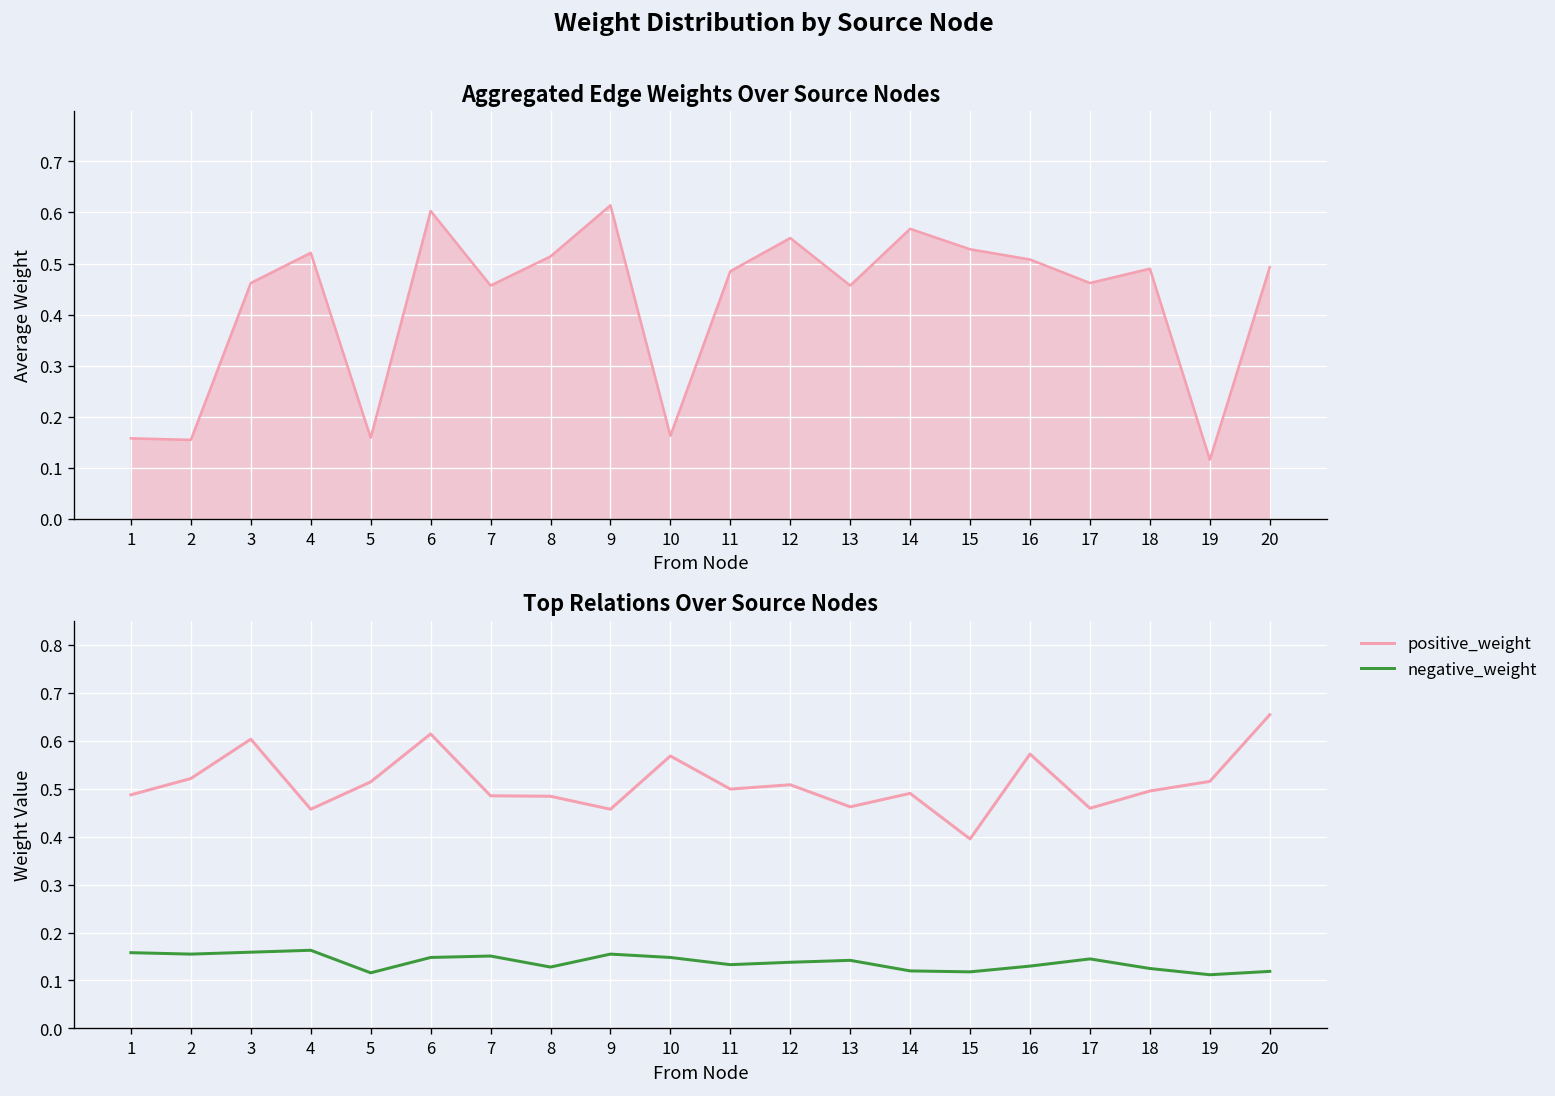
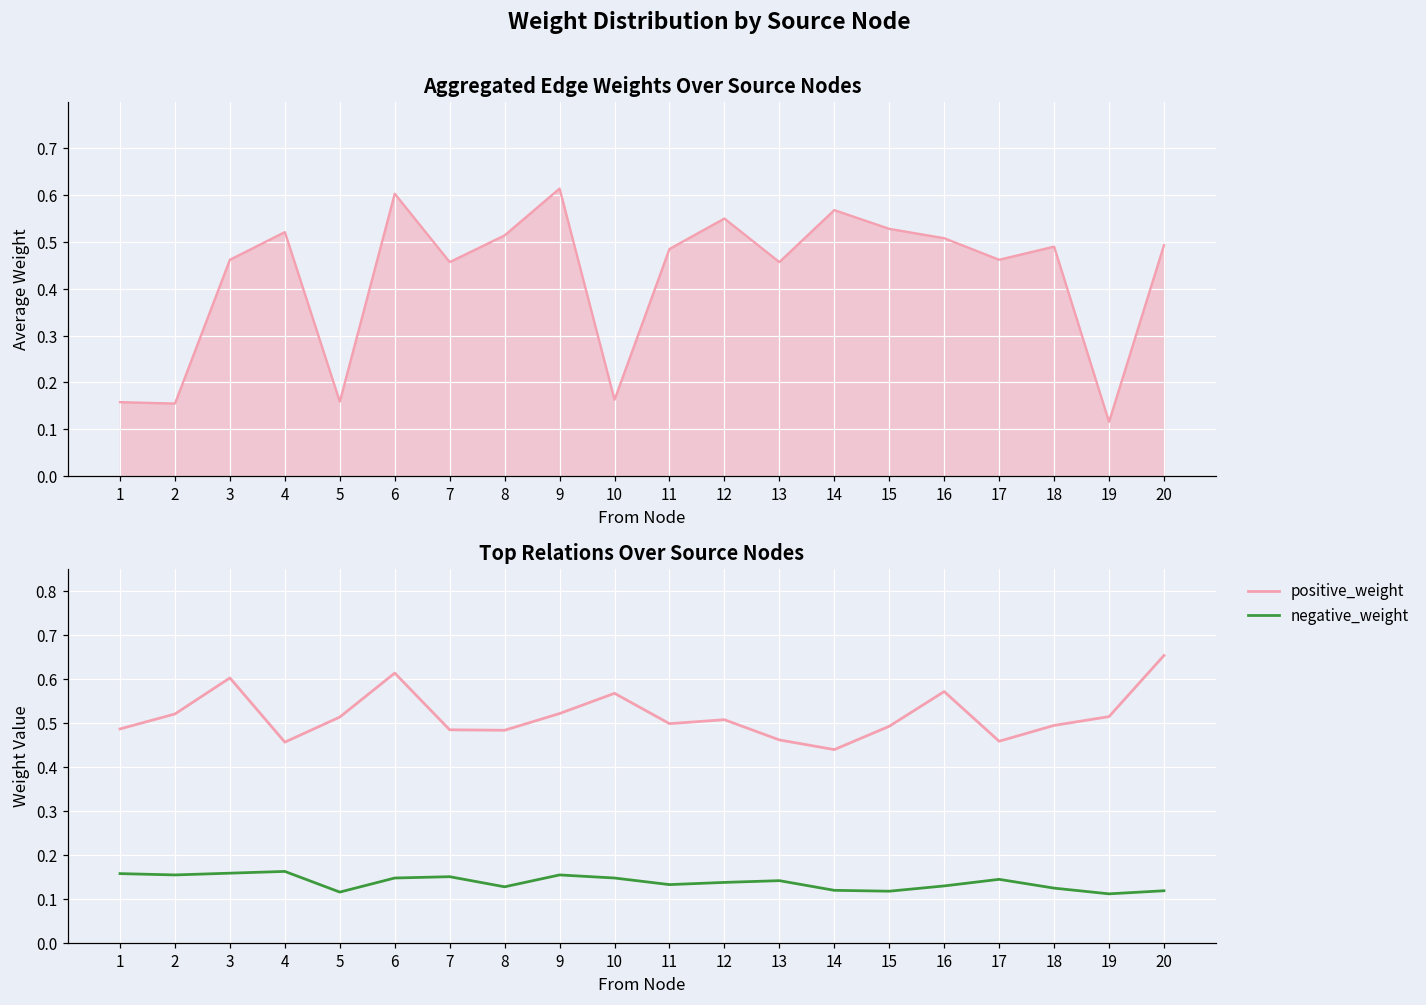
Top Relations Over Source Nodes, positive_weight, 9: 0.46 -> 0.52
Top Relations Over Source Nodes, positive_weight, 14: 0.49 -> 0.44
Top Relations Over Source Nodes, positive_weight, 15: 0.40 -> 0.49
